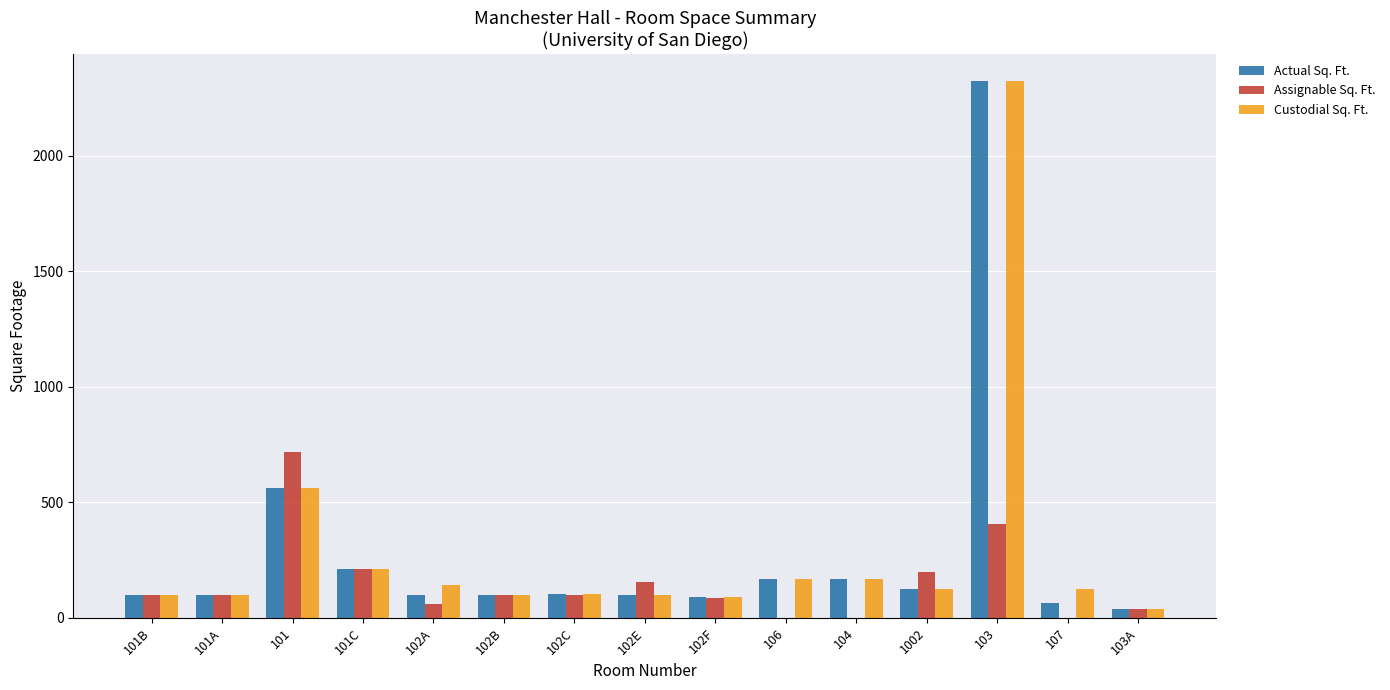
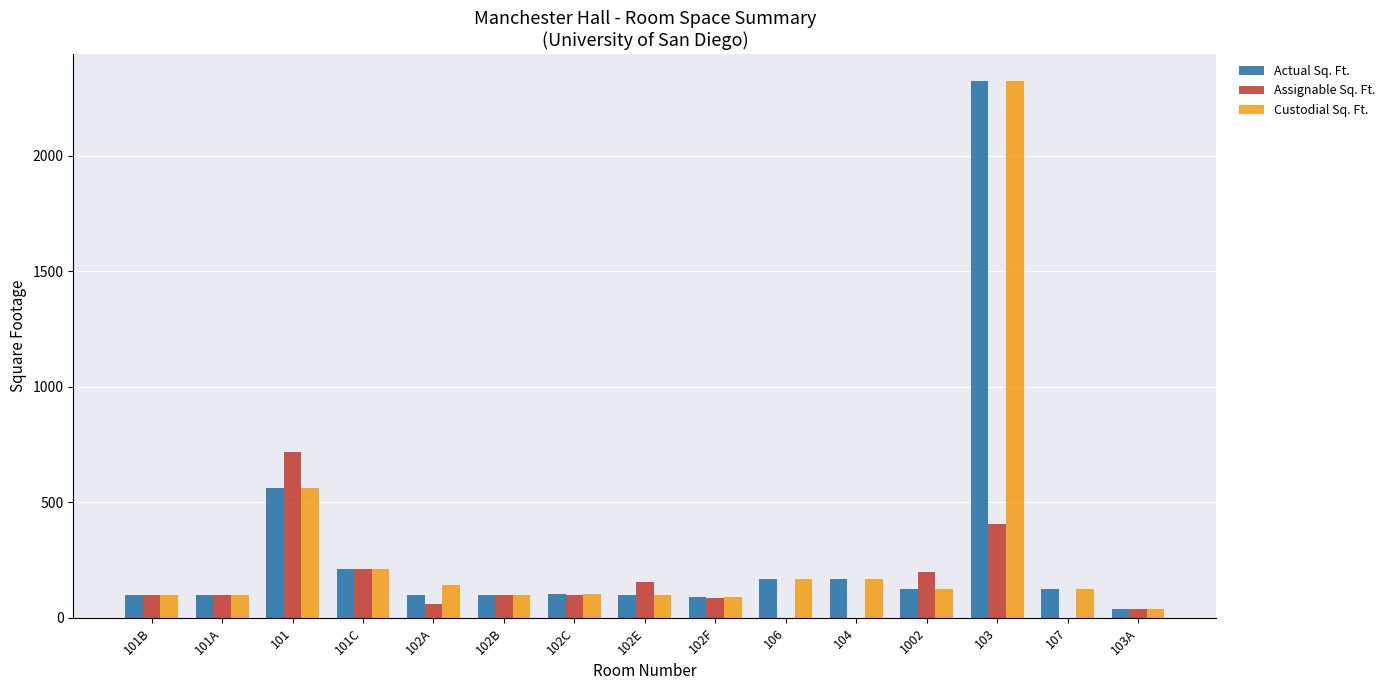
Actual Sq. Ft., 107: 70 -> 130
